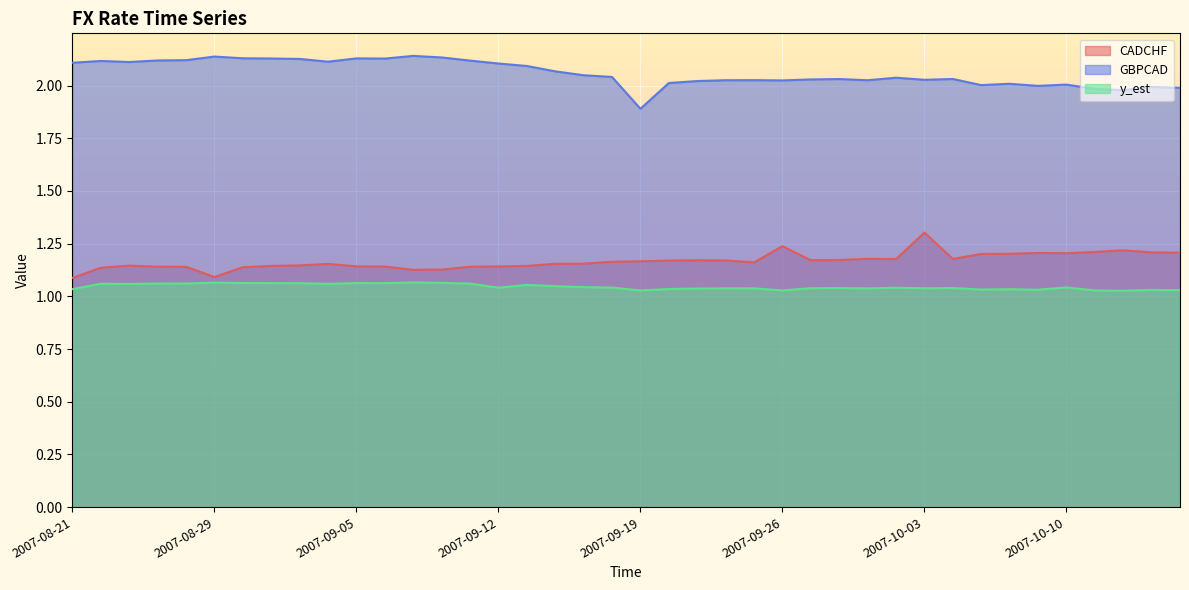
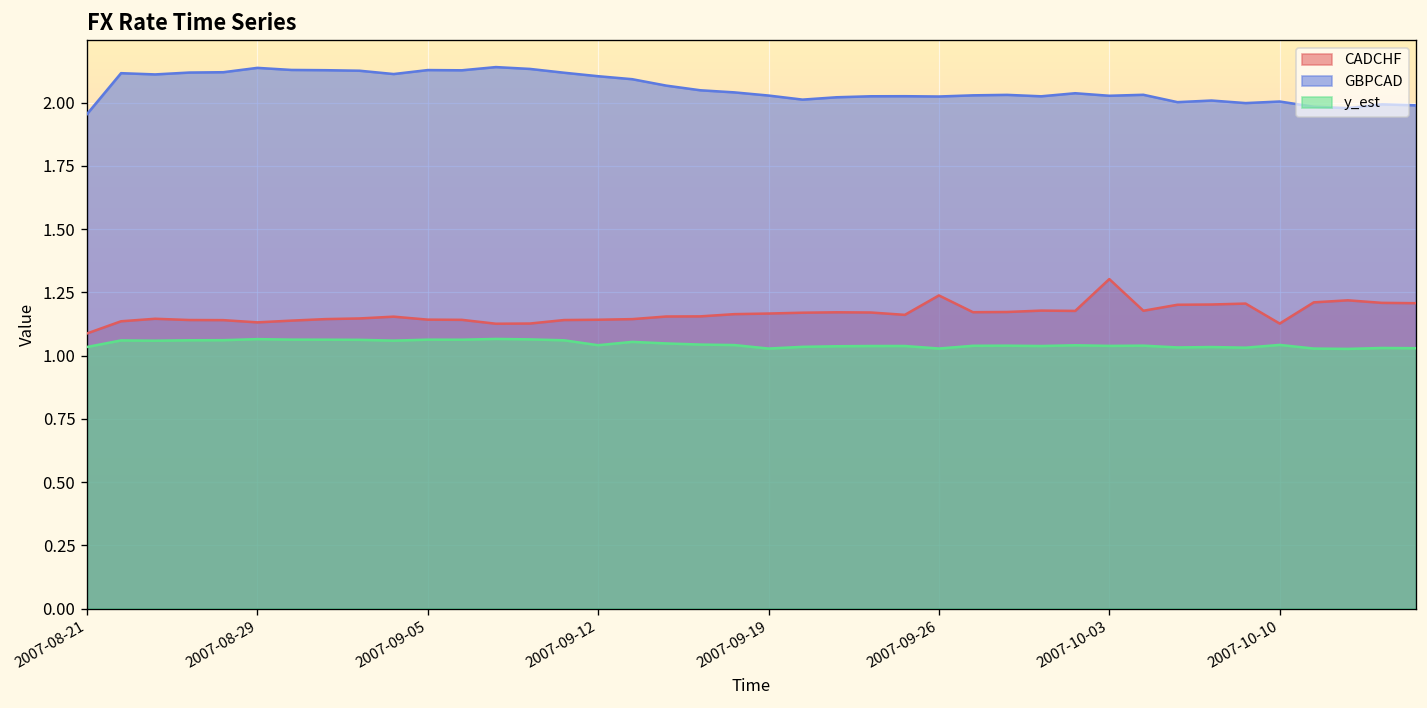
GBPCAD, 2007-08-21: 2.11 -> 1.95
CADCHF, 2007-08-29: 1.09 -> 1.13
GBPCAD, 2007-09-19: 1.89 -> 2.03
CADCHF, 2007-10-10: 1.20 -> 1.13
